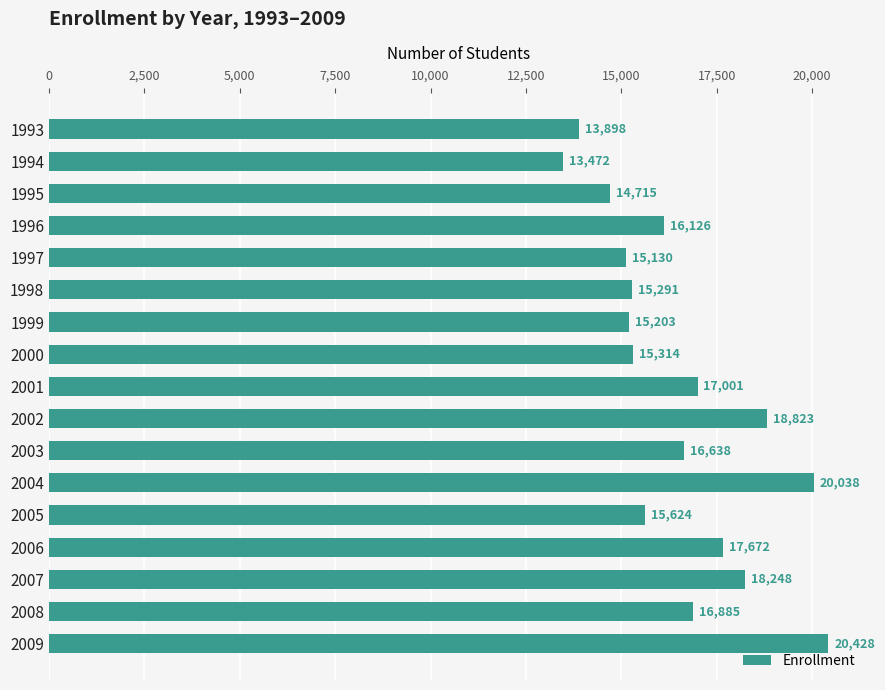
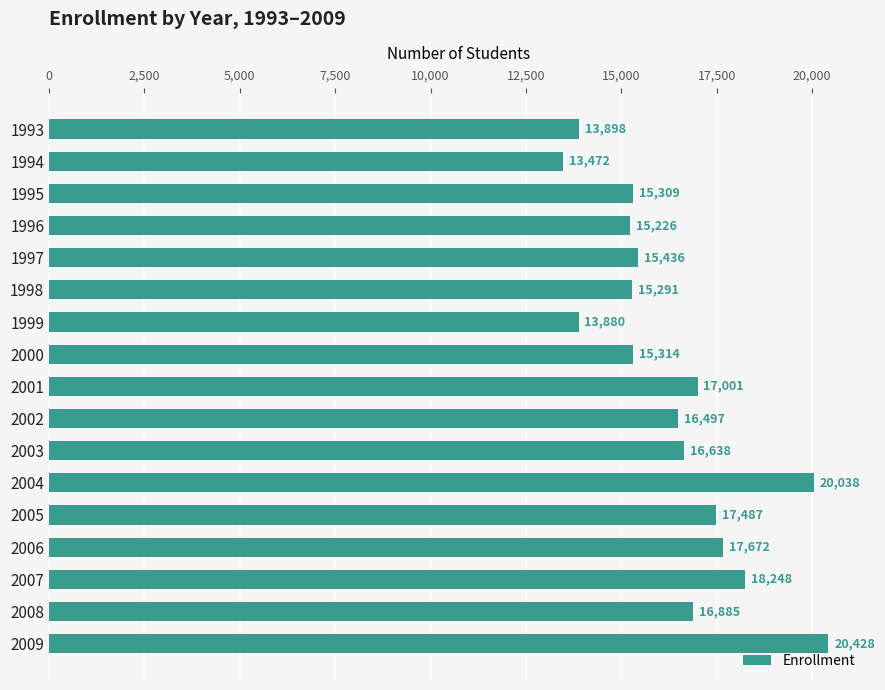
1995: 14,715 -> 15,309
1996: 16,126 -> 15,226
1997: 15,130 -> 15,436
1999: 15,203 -> 13,880
2002: 18,823 -> 16,497
2005: 15,624 -> 17,487
